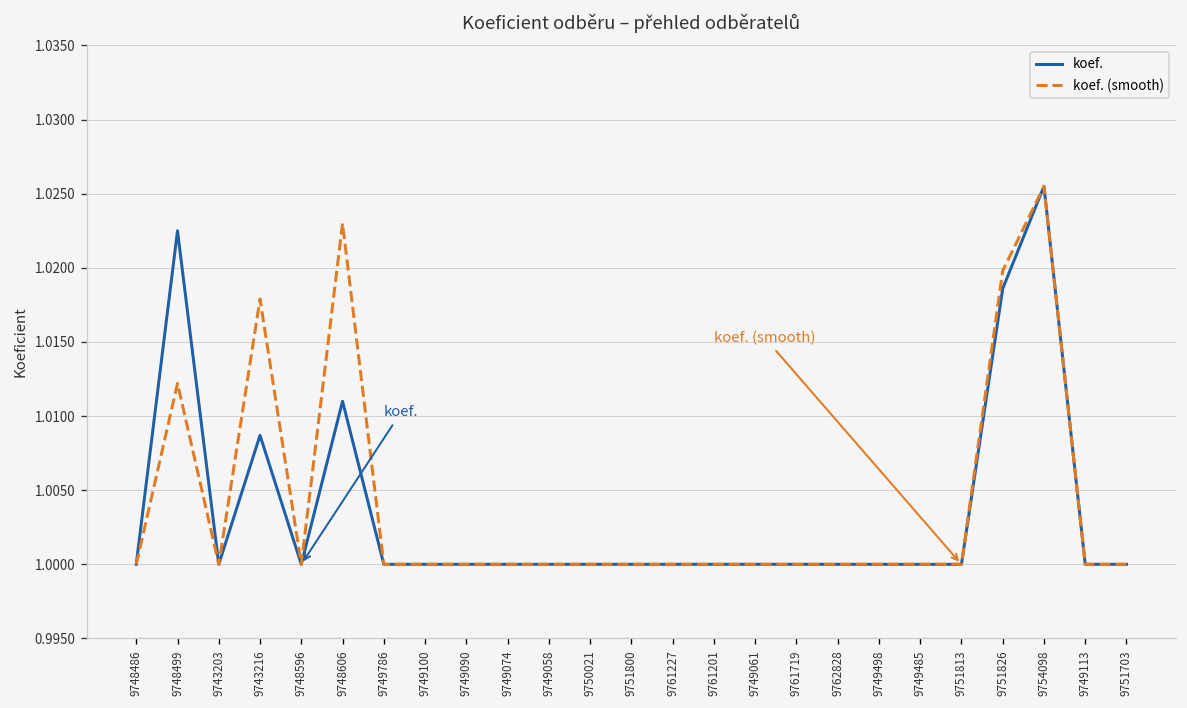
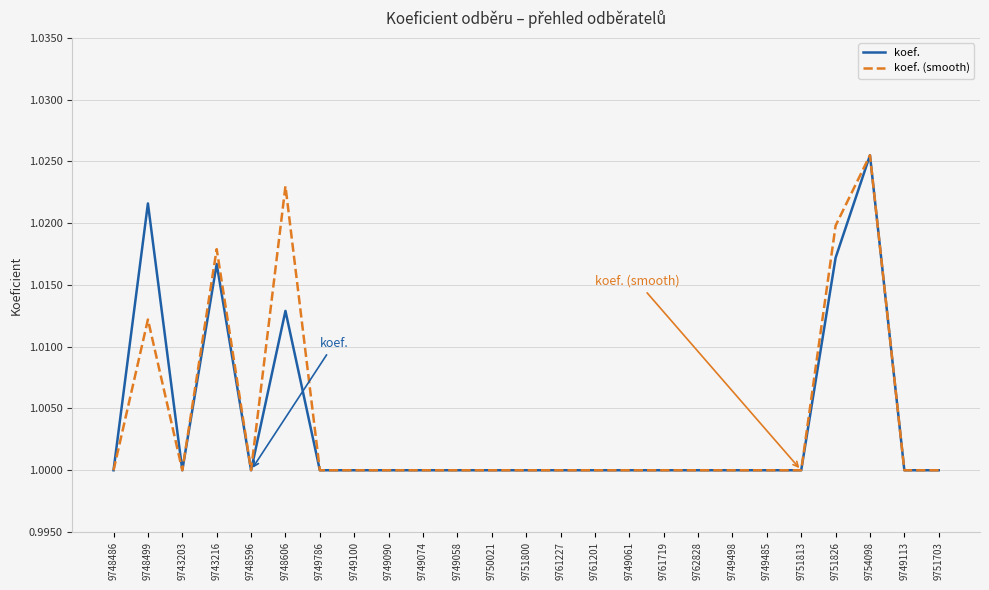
koef., 9748499: 1.0225 -> 1.0216
koef., 9743216: 1.0087 -> 1.0167
koef., 9748606: 1.0110 -> 1.0129
koef., 9751826: 1.0186 -> 1.0172
